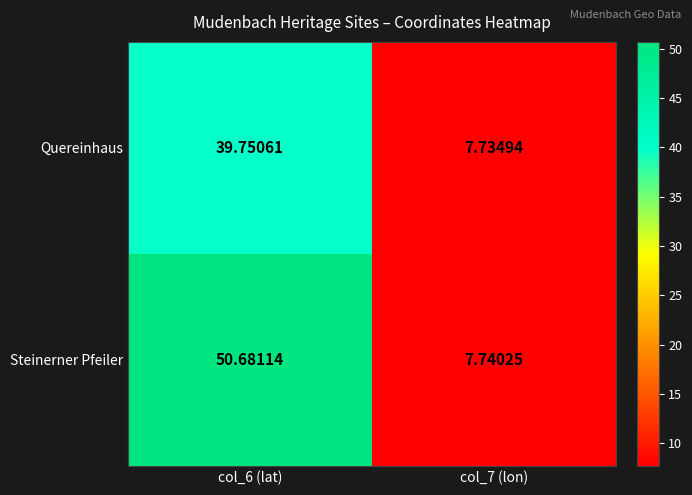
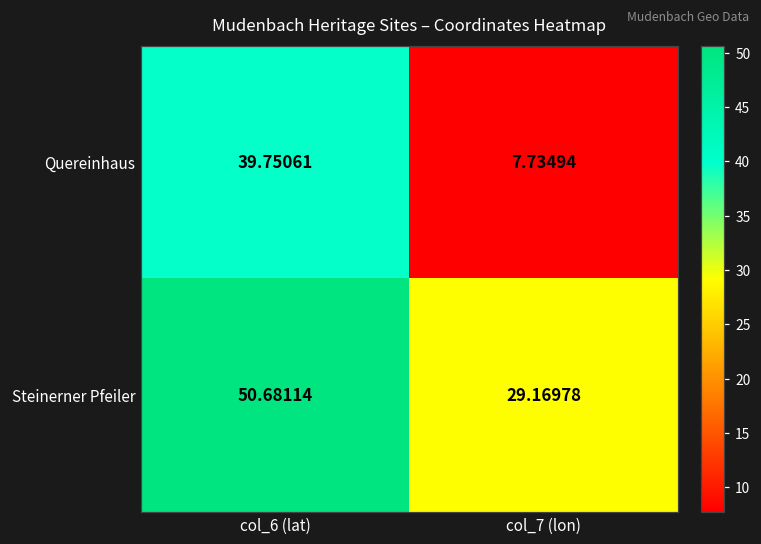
Steinerner Pfeiler, col_7 (lon): 7.74025 -> 29.16978
